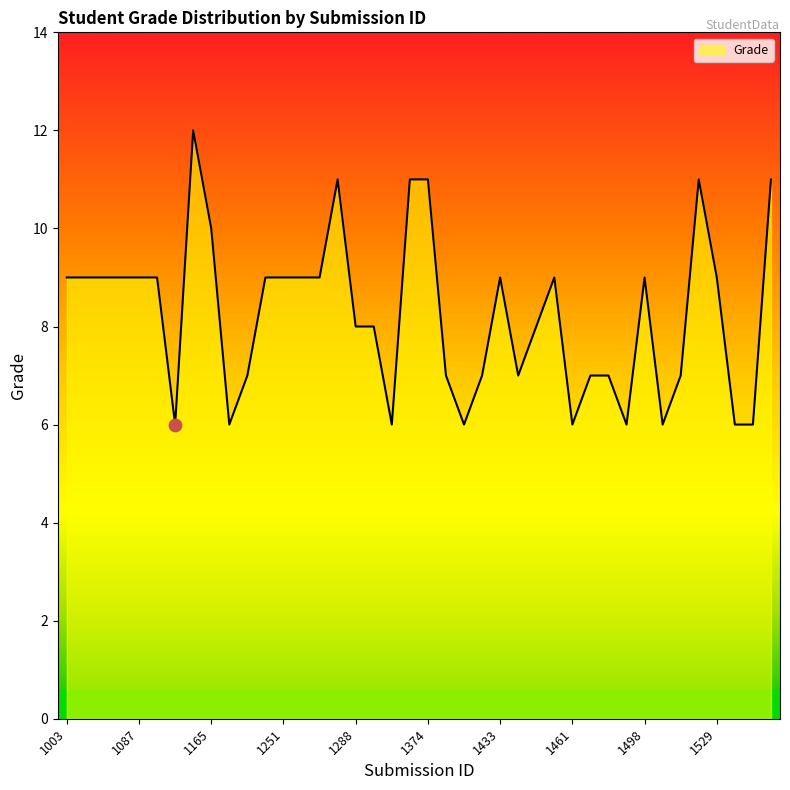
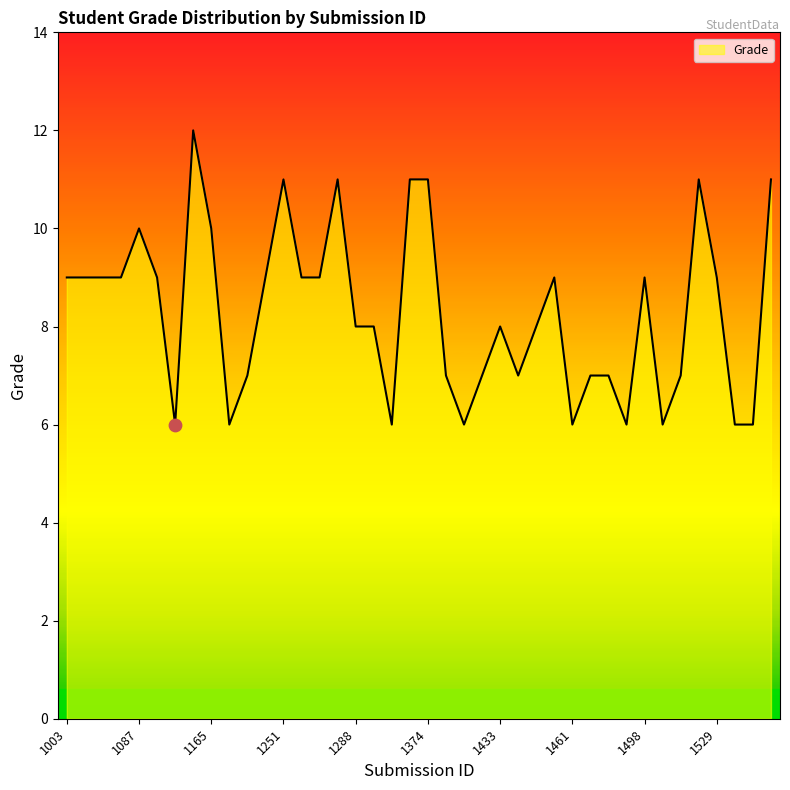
Grade, 1087: 9 -> 10
Grade, 1251: 9 -> 11
Grade, 1433: 9 -> 8
